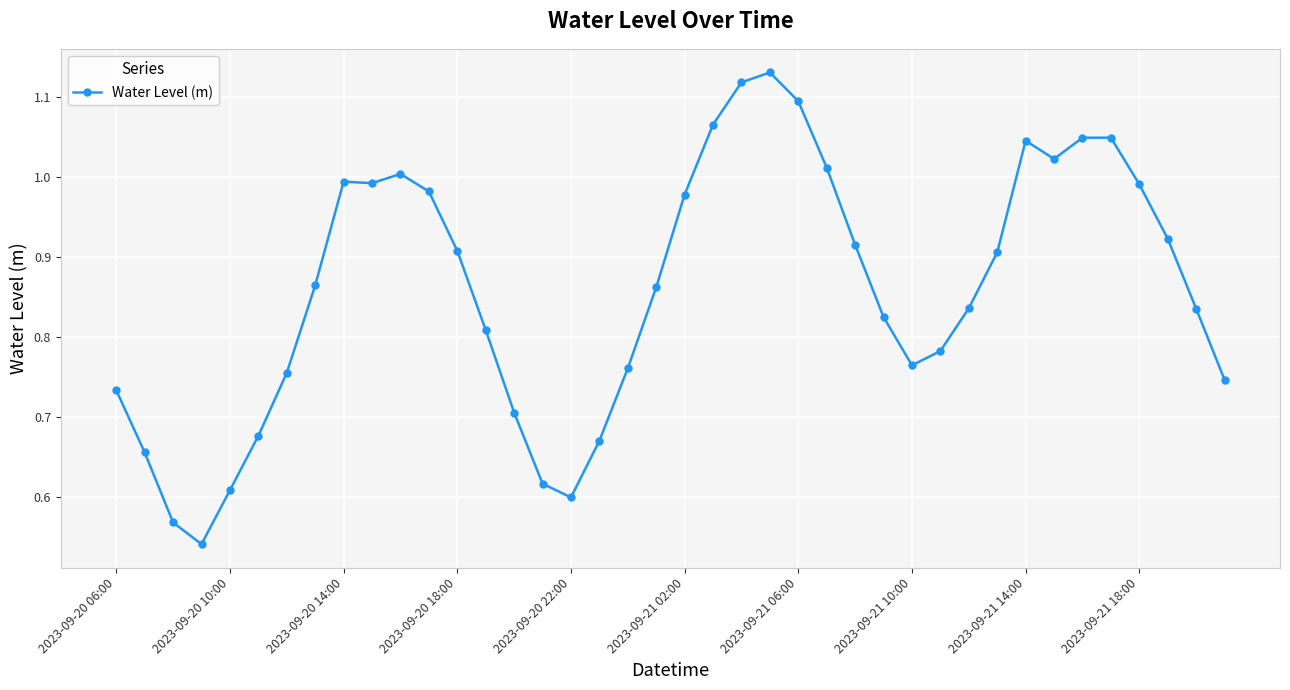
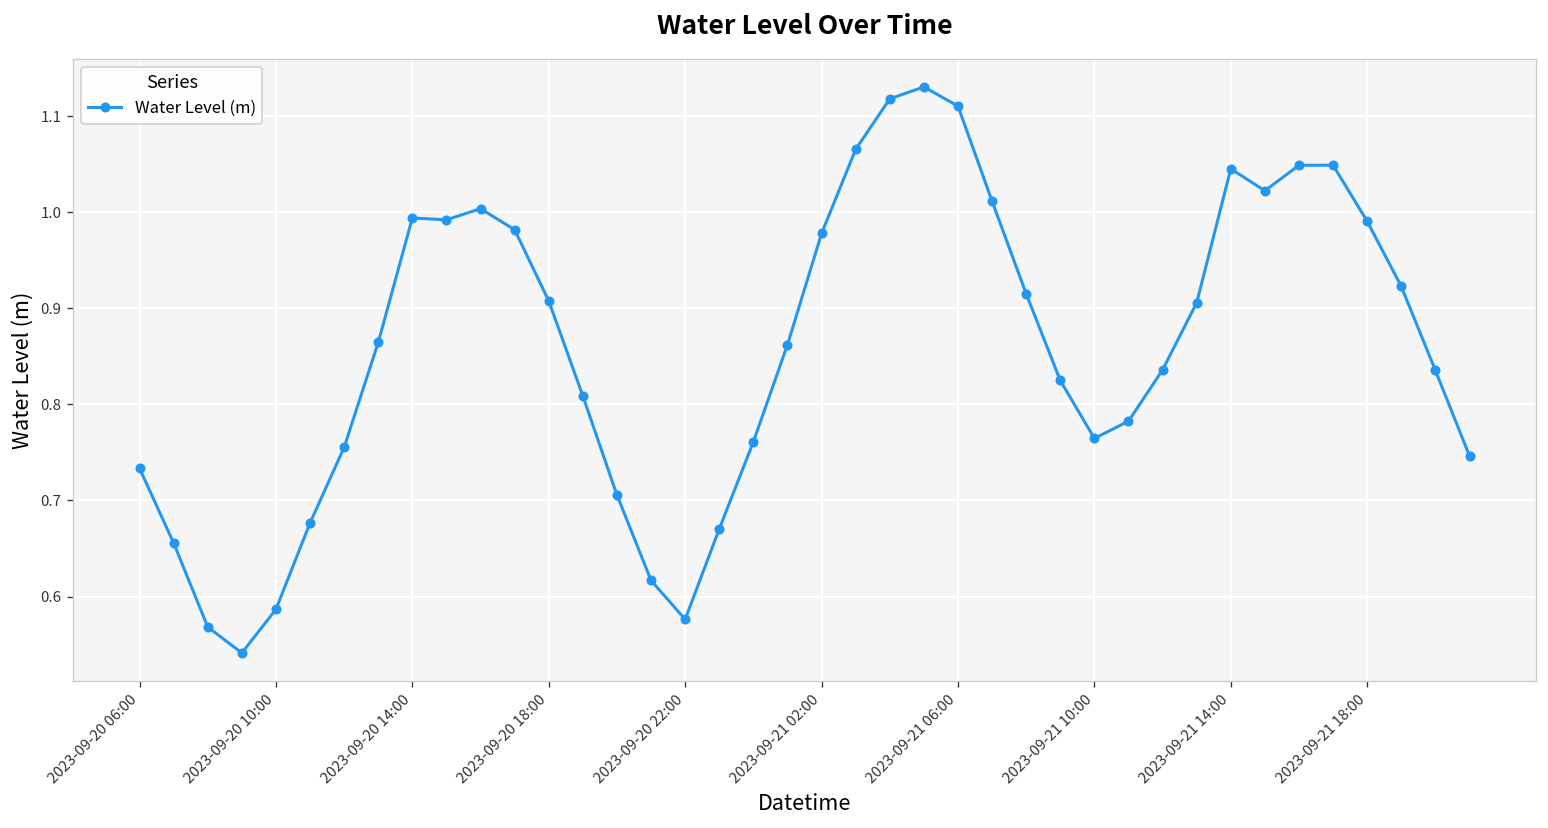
2023-09-20 10:00: 0.61 -> 0.59
2023-09-20 22:00: 0.60 -> 0.58
2023-09-21 06:00: 1.09 -> 1.11
